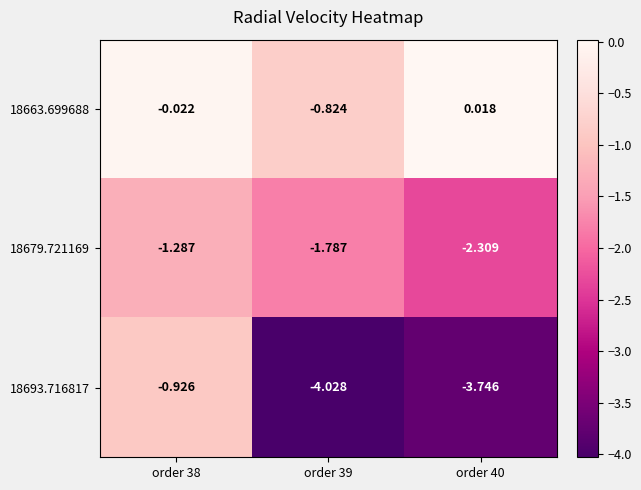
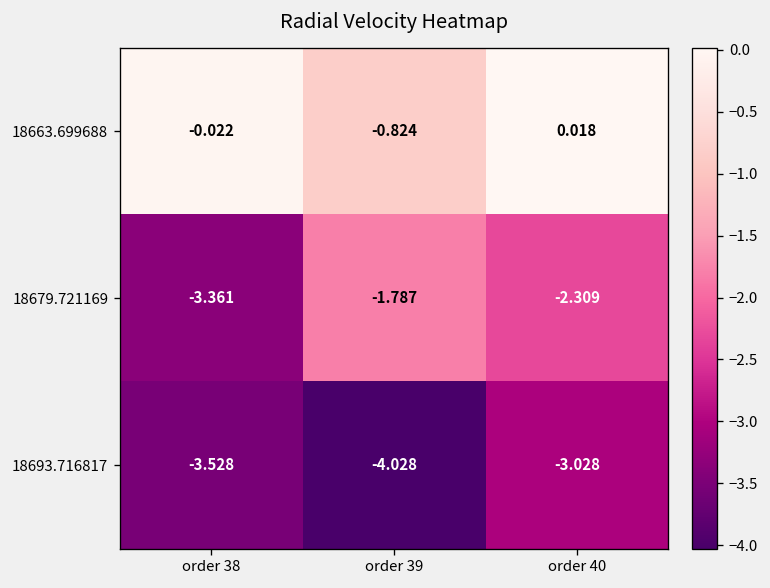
18679.721169, order 38: -1.287 -> -3.361
18693.716817, order 38: -0.926 -> -3.528
18693.716817, order 40: -3.746 -> -3.028
